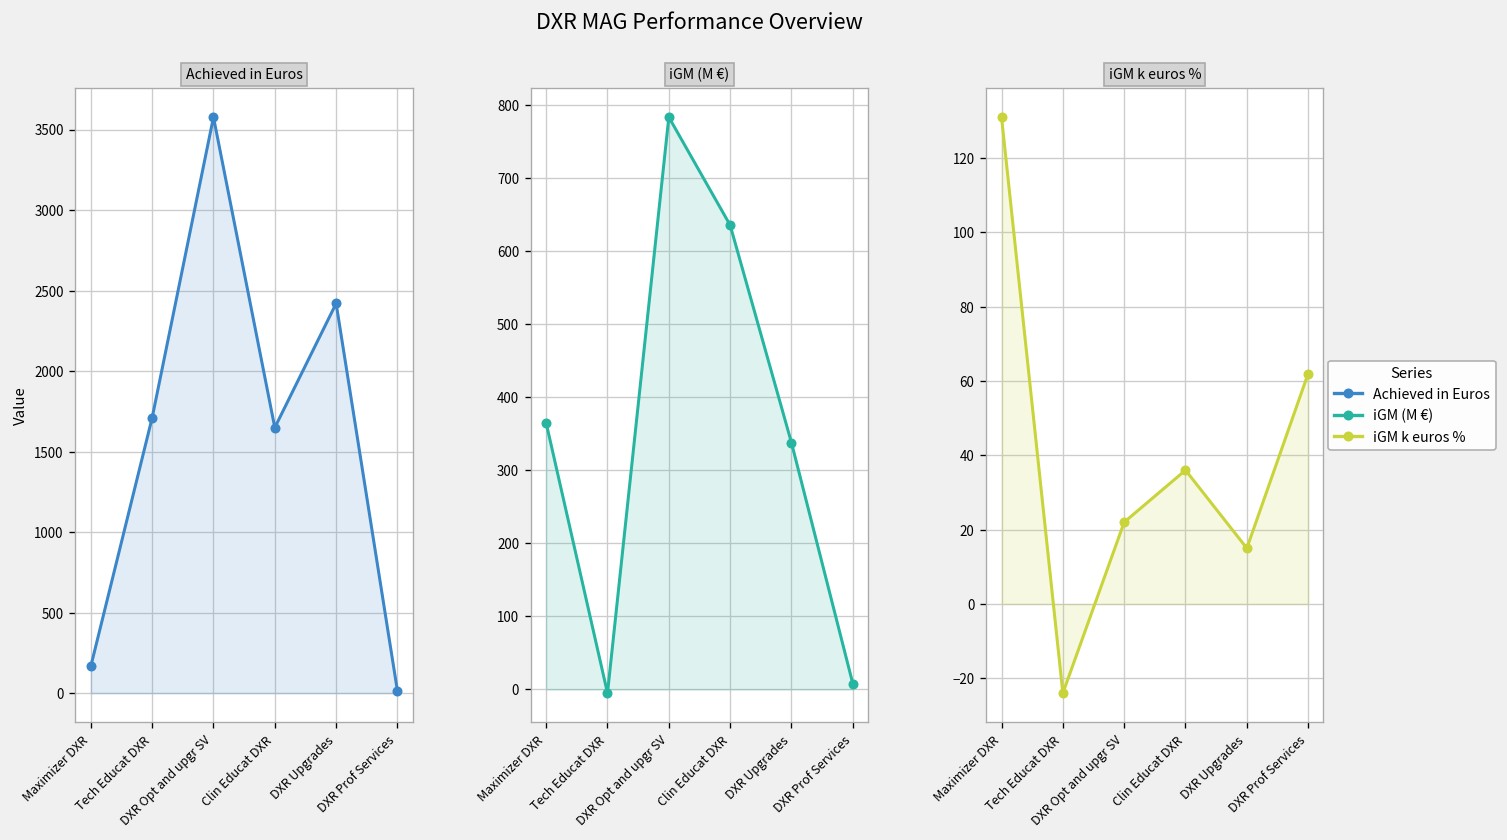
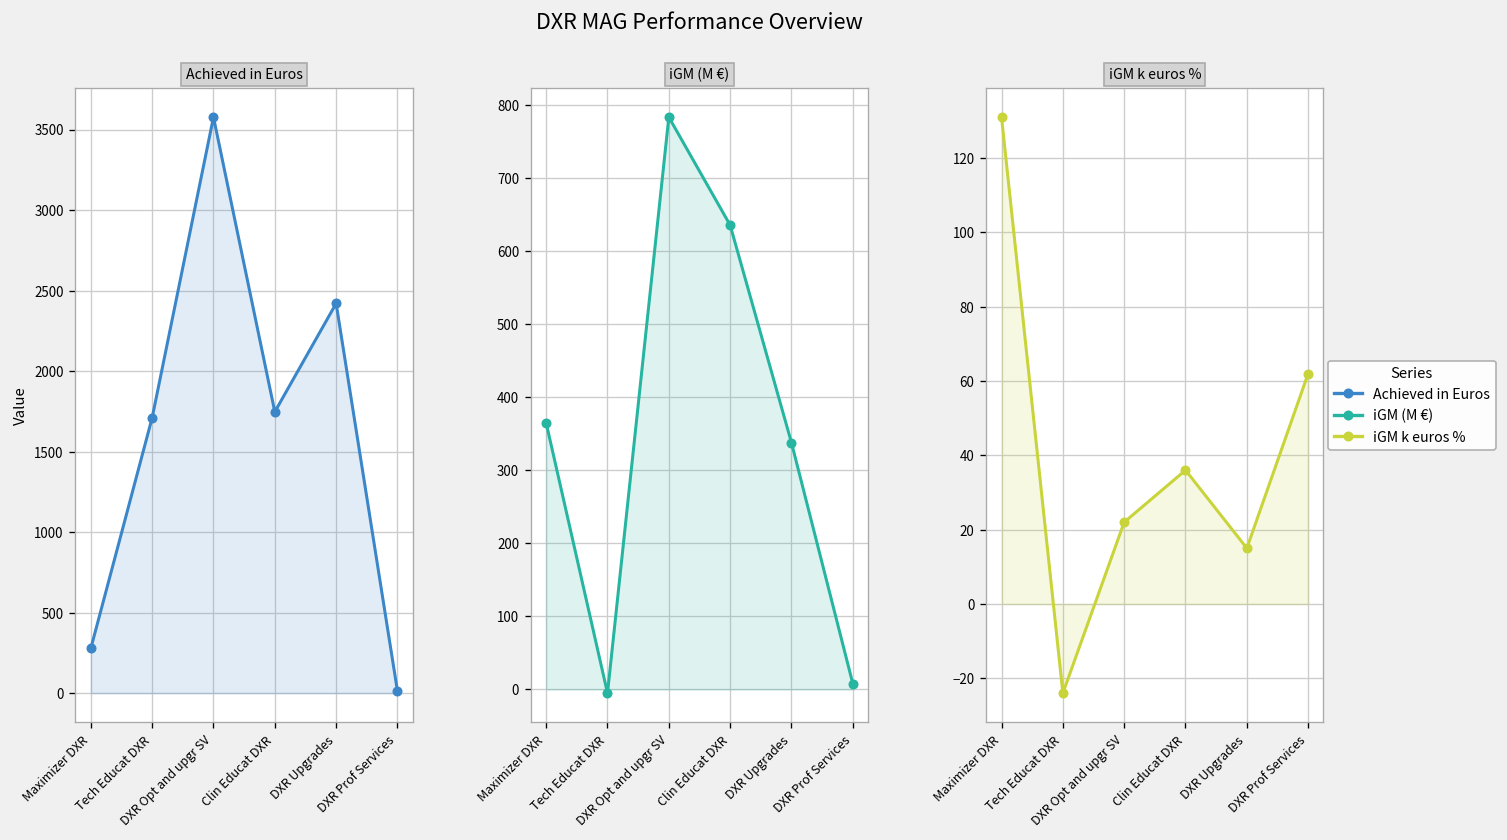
Achieved in Euros, Maximizer DXR: 170 -> 280
Achieved in Euros, Clin Educat DXR: 1650 -> 1750
